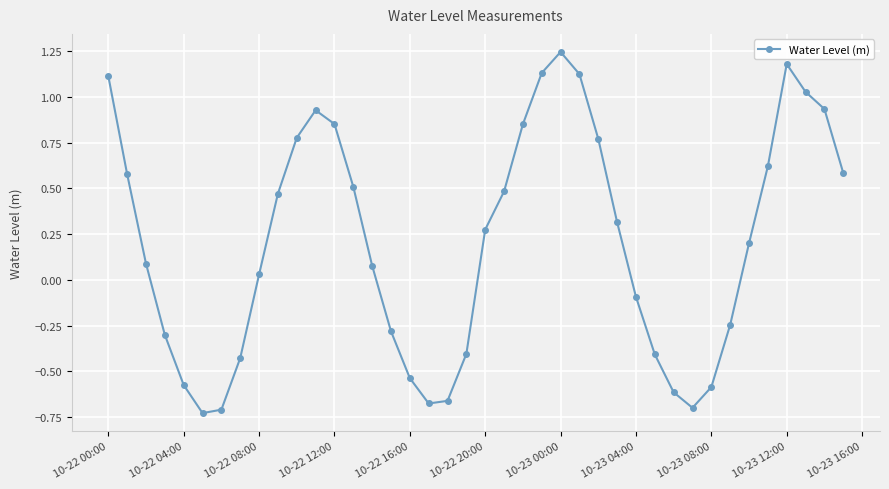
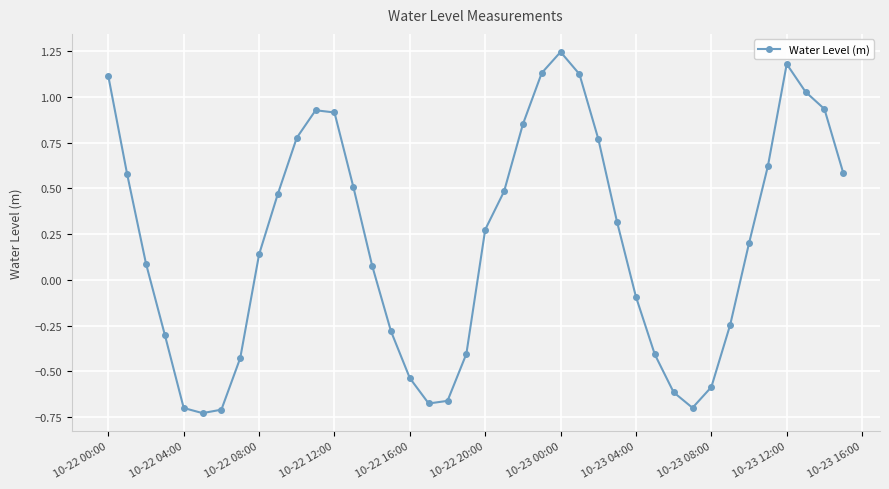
10-22 04:00: -0.57 -> -0.70
10-22 08:00: 0.03 -> 0.14
10-22 12:00: 0.85 -> 0.91
